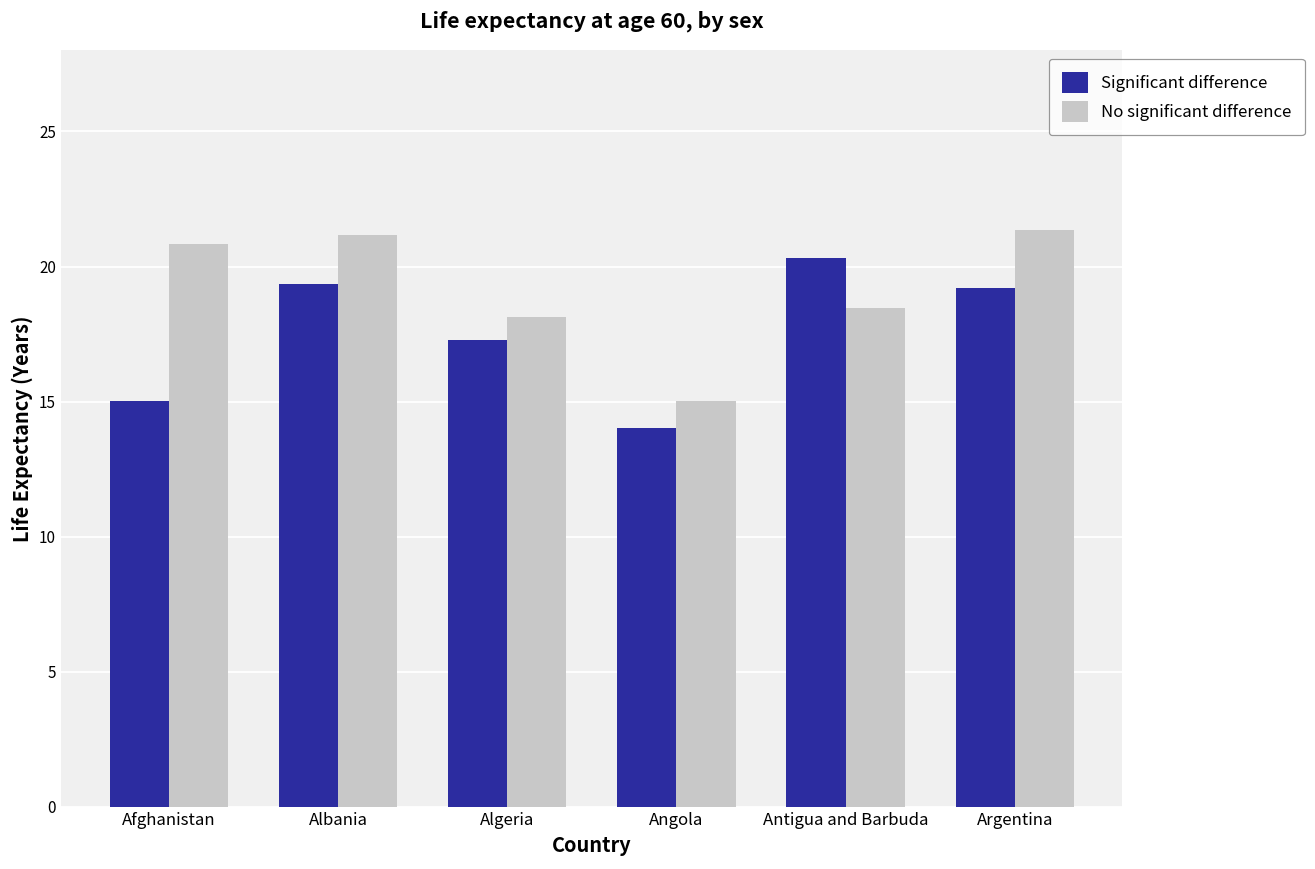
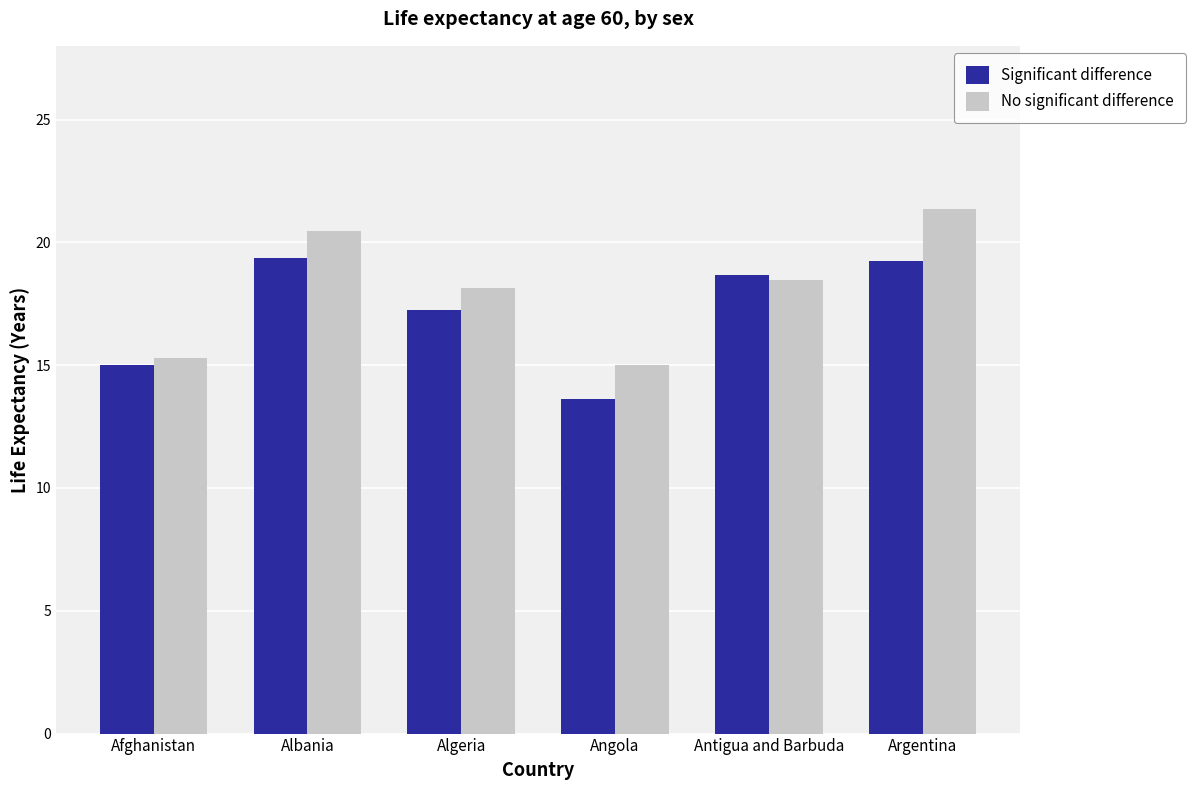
No significant difference, Afghanistan: 20.8 -> 15.3
No significant difference, Albania: 21.2 -> 20.4
Significant difference, Angola: 14.0 -> 13.6
Significant difference, Antigua and Barbuda: 20.3 -> 18.7
